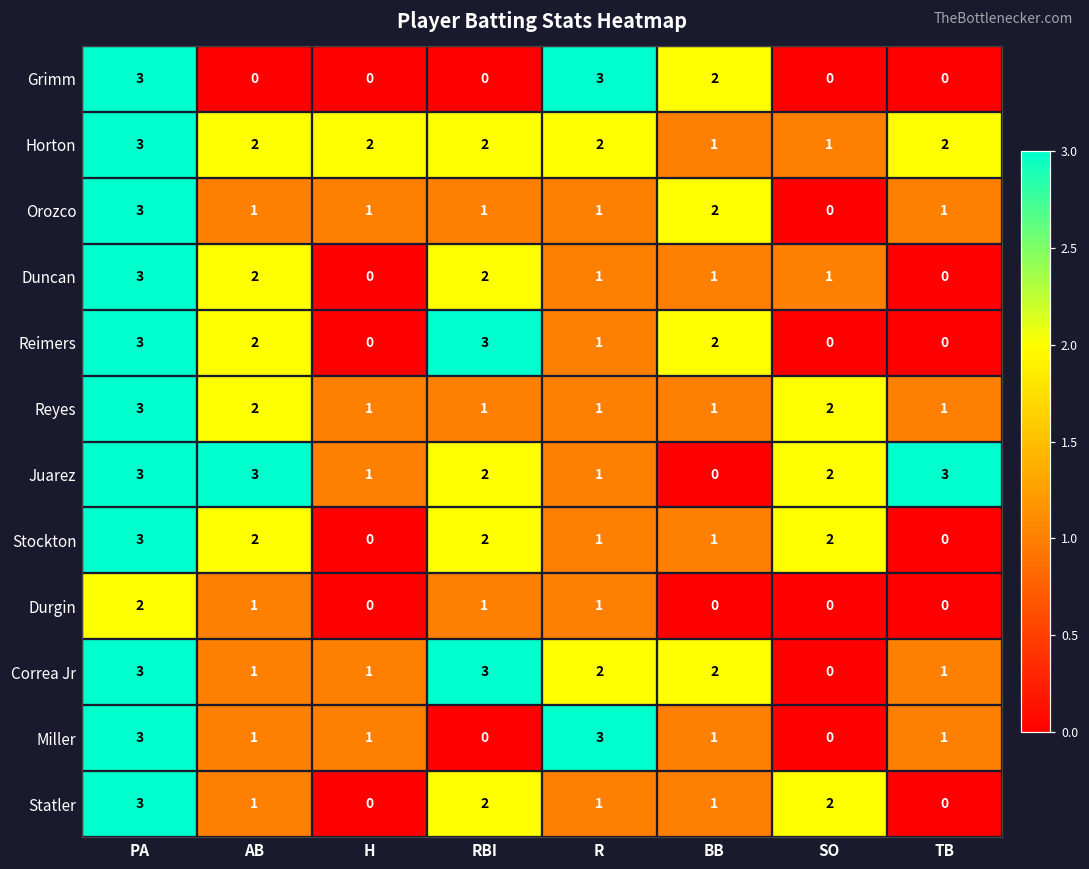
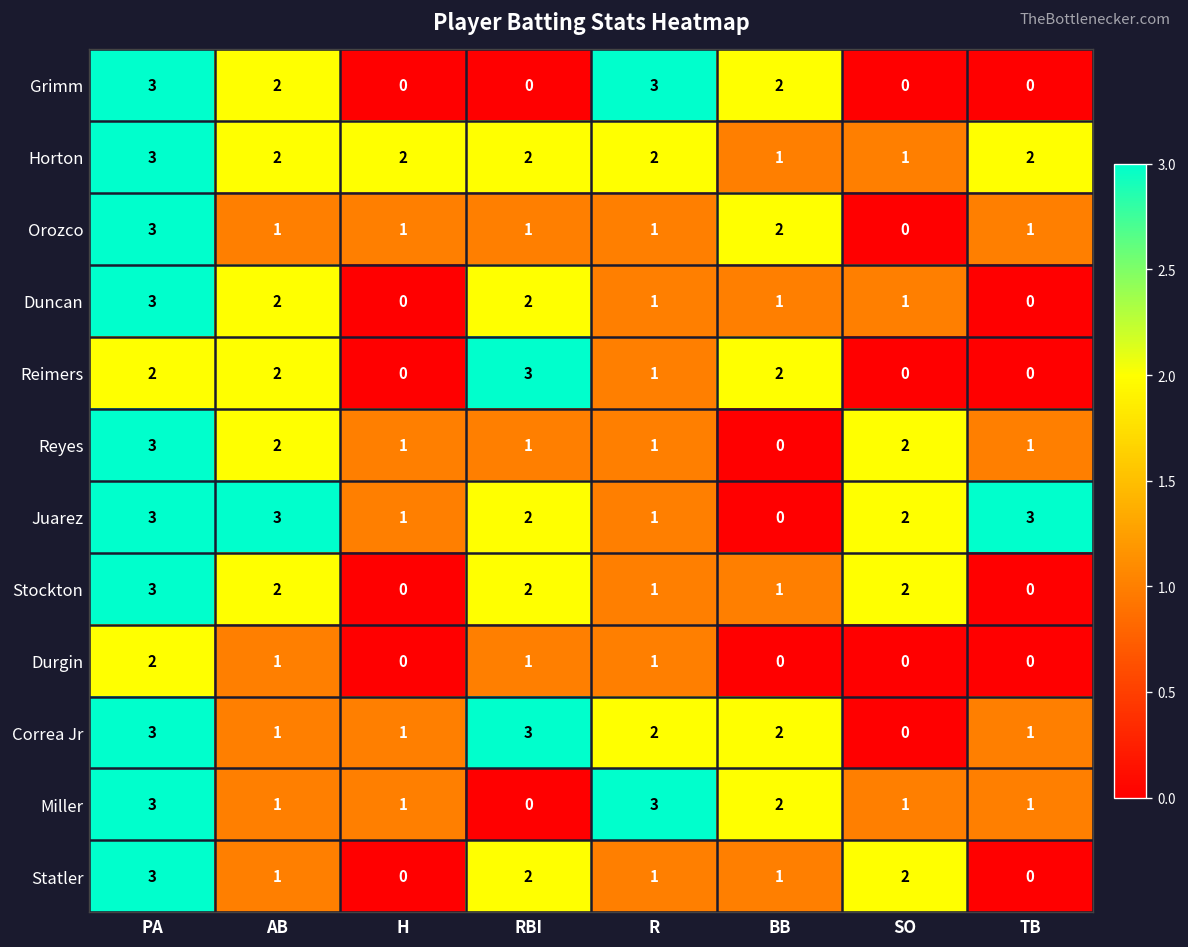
Grimm, AB: 0 -> 2
Reimers, PA: 3 -> 2
Reyes, BB: 1 -> 0
Miller, BB: 1 -> 2
Miller, SO: 0 -> 1
